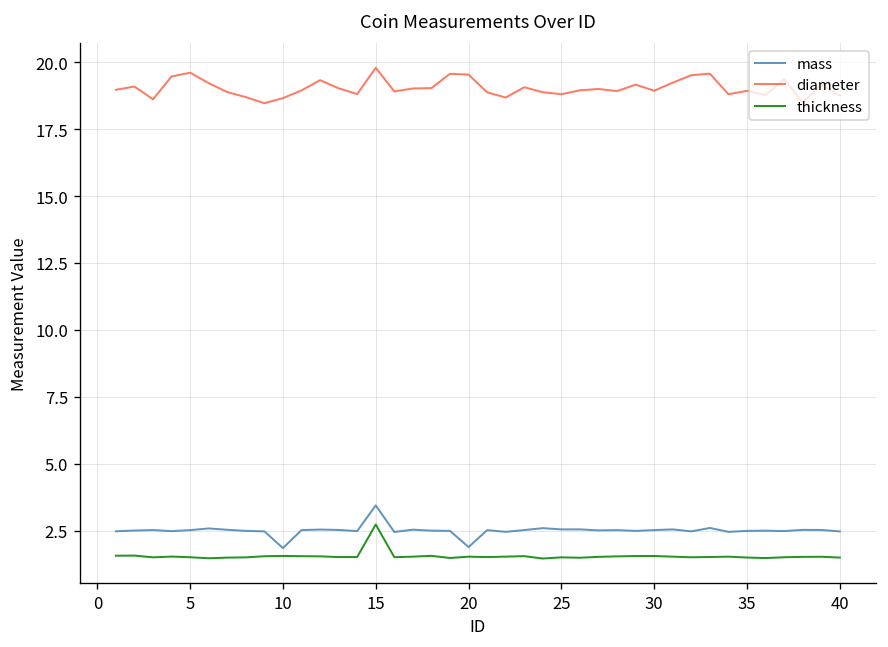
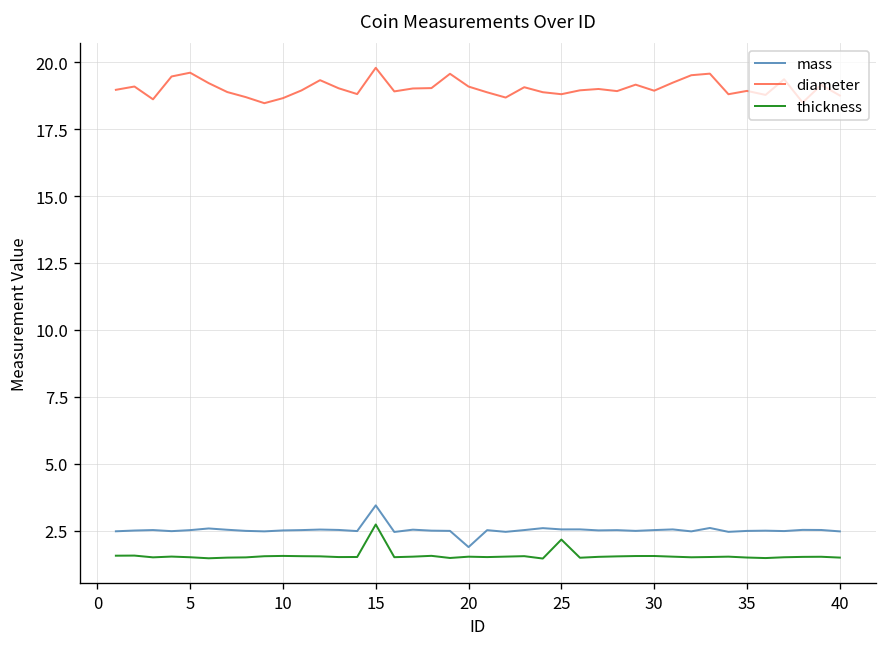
mass, 10: 1.8 -> 2.5
diameter, 20: 19.5 -> 19.1
thickness, 25: 1.5 -> 2.2
